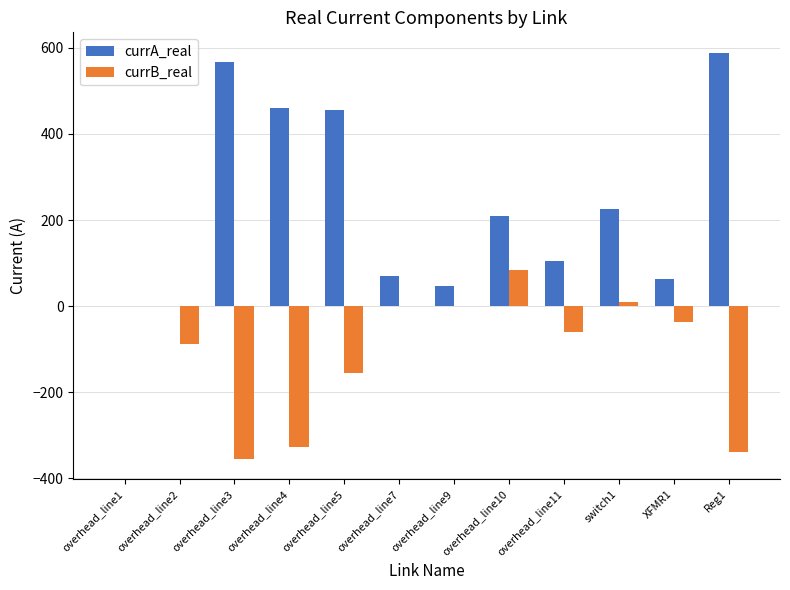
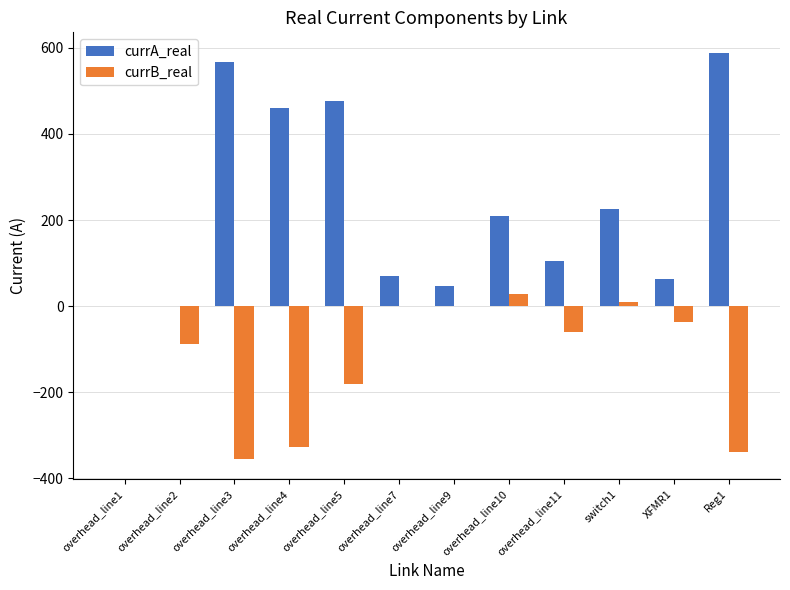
currA_real, overhead_line5: 460 -> 480
currB_real, overhead_line5: -150 -> -180
currB_real, overhead_line10: 80 -> 30
